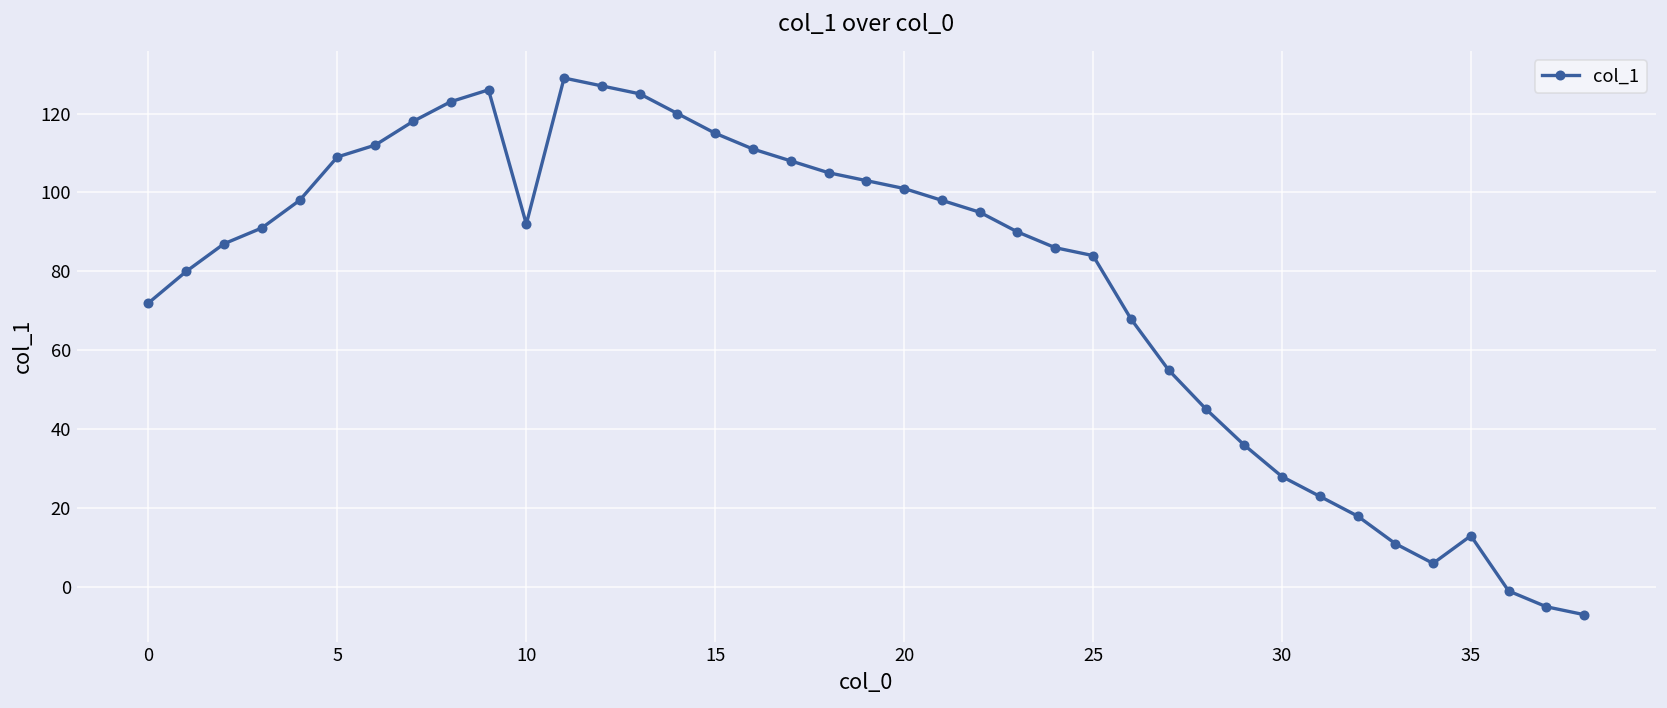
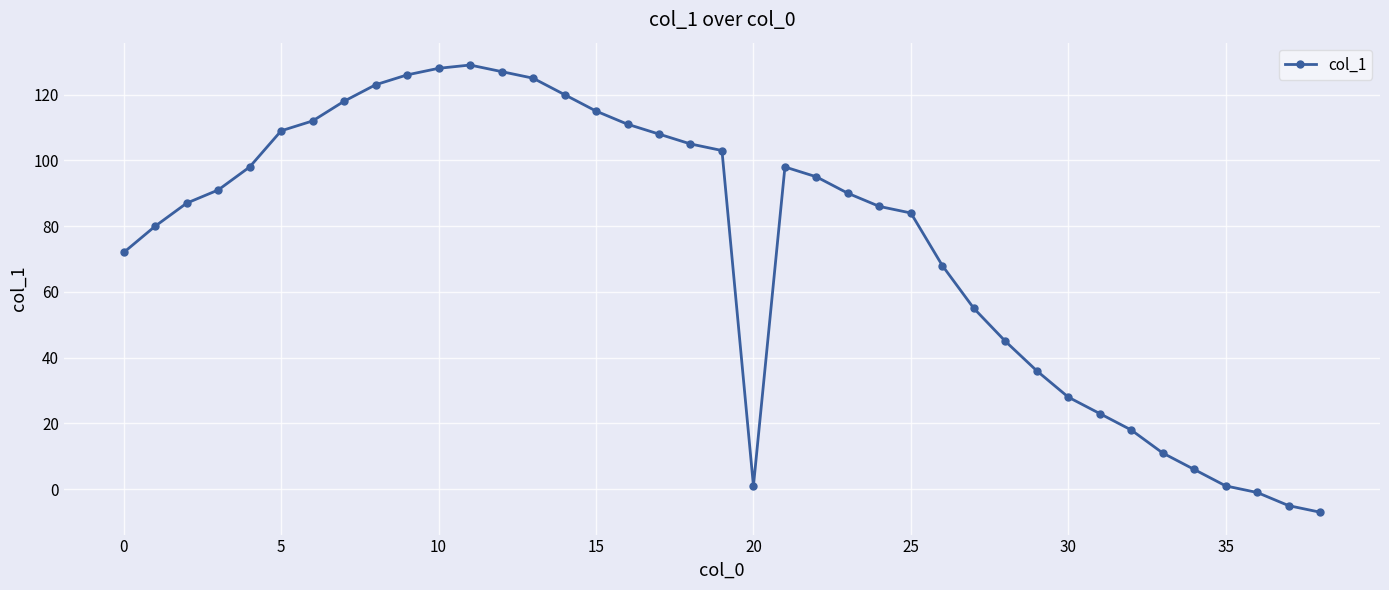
10: 92 -> 128
20: 101 -> 1
35: 13 -> 1
